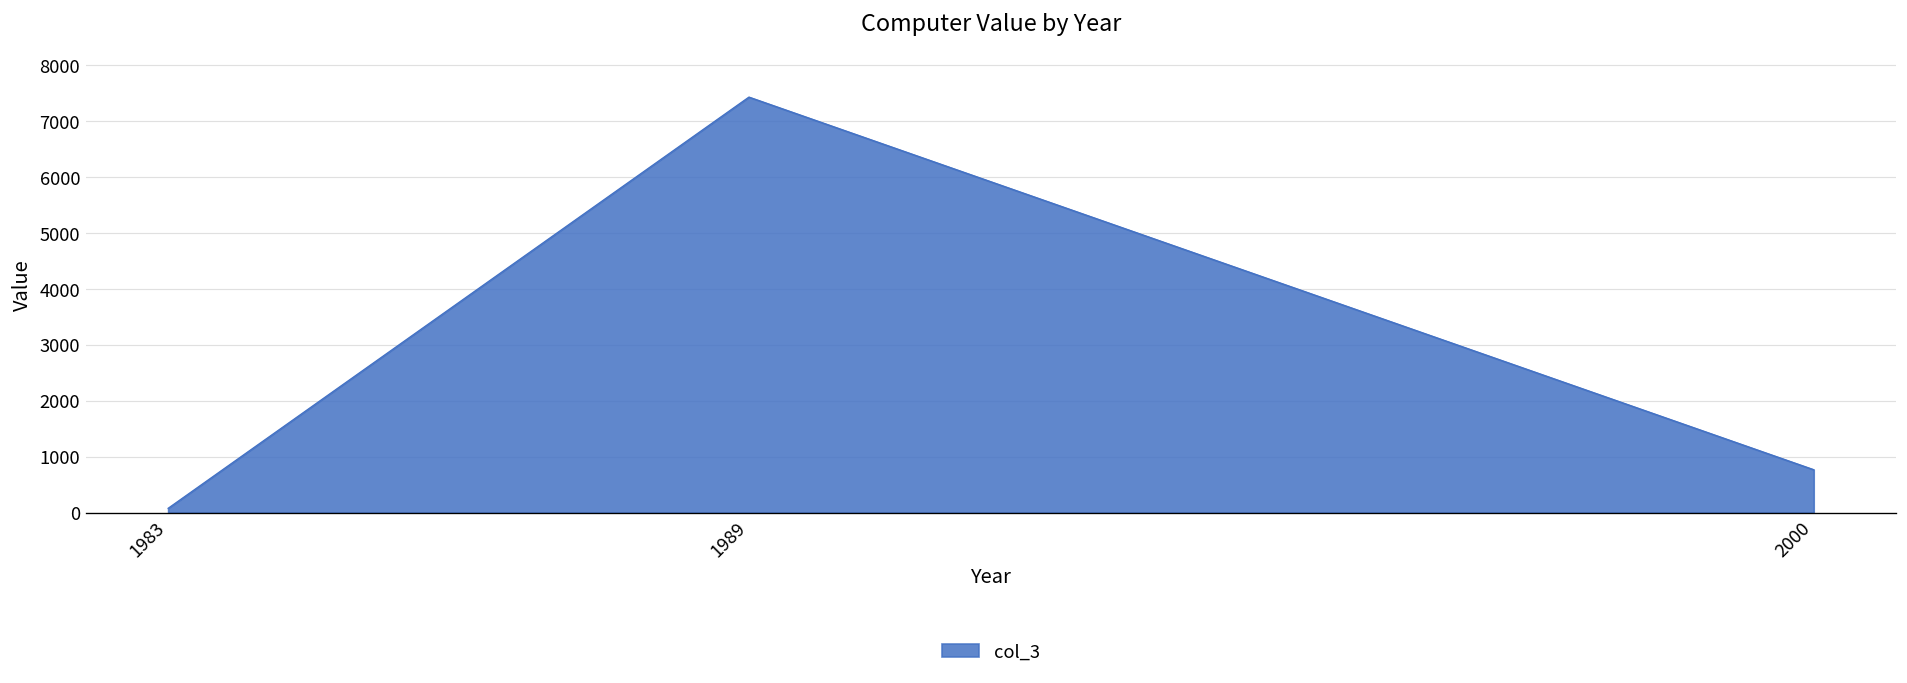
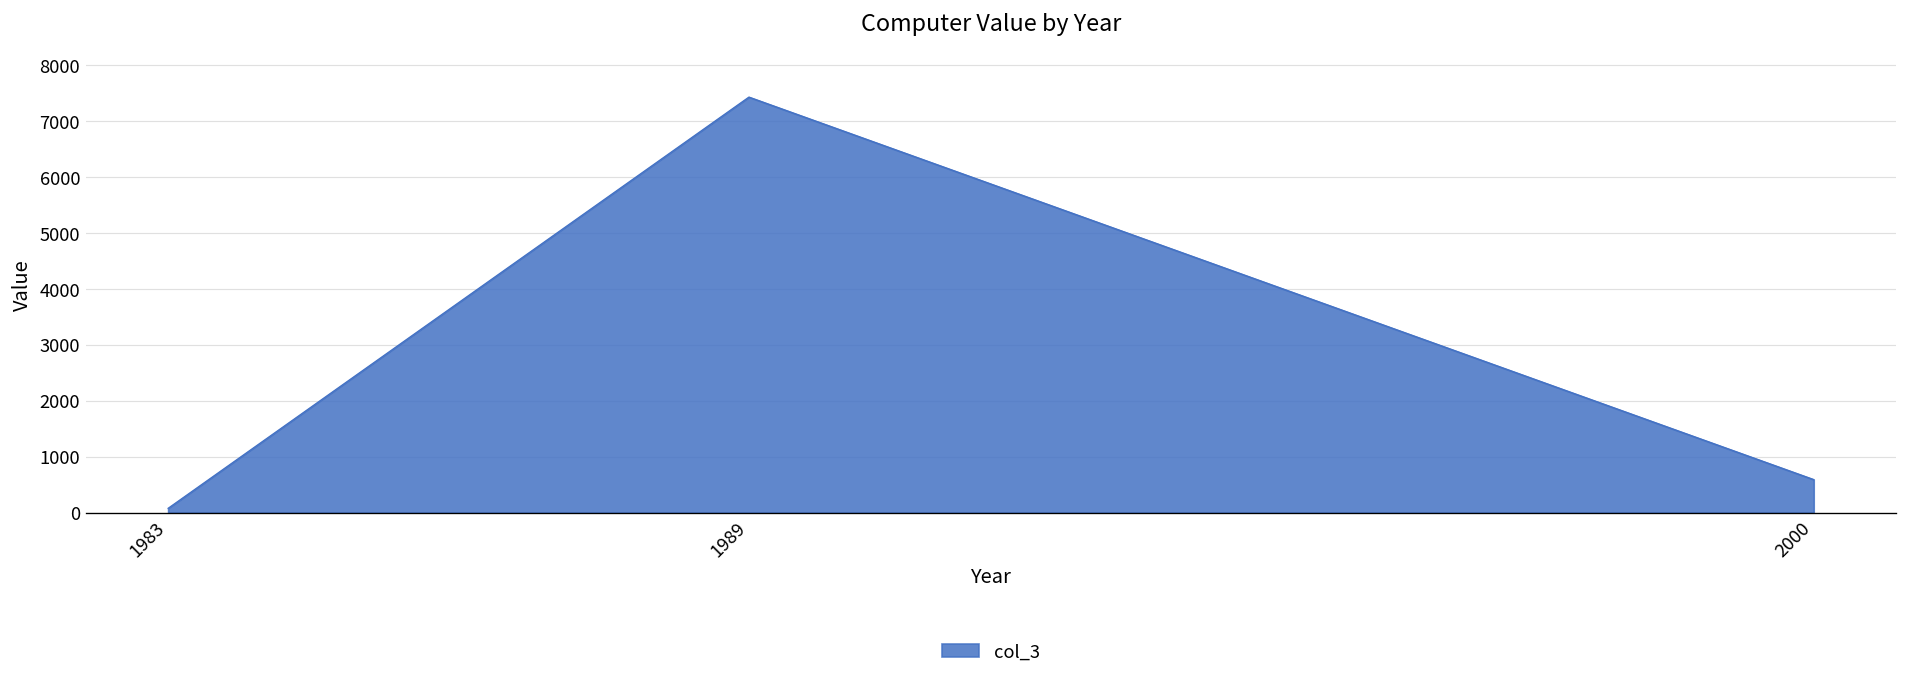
2000: 800 -> 600
